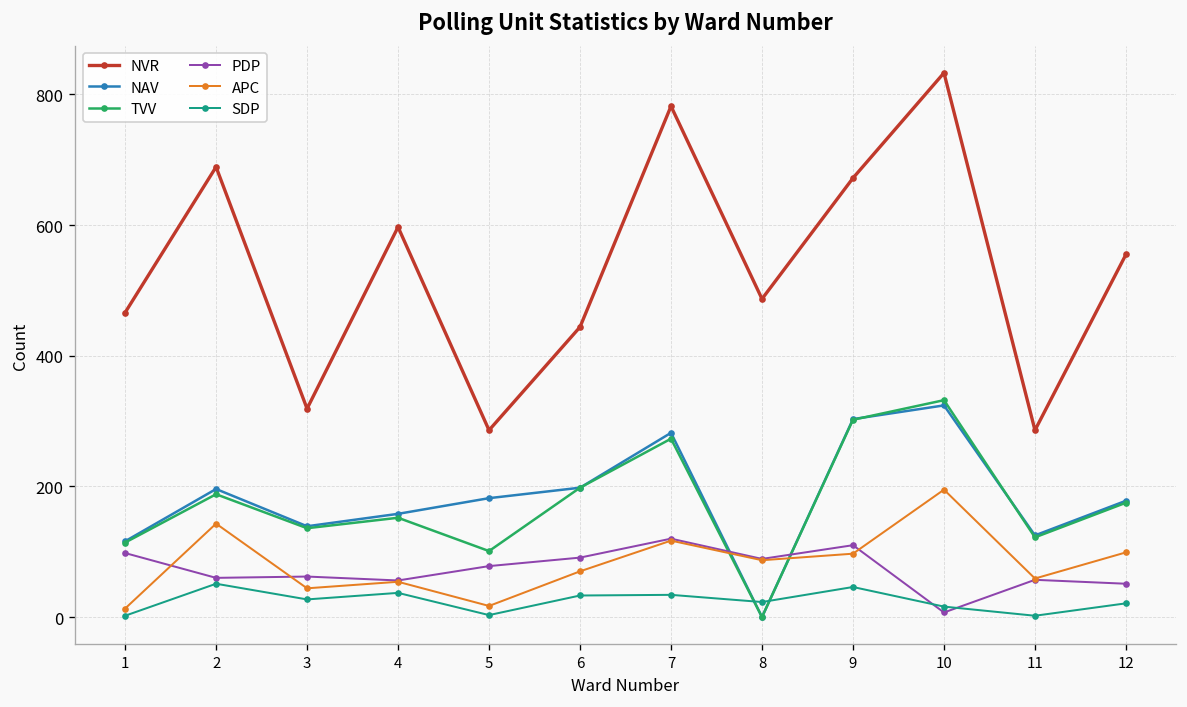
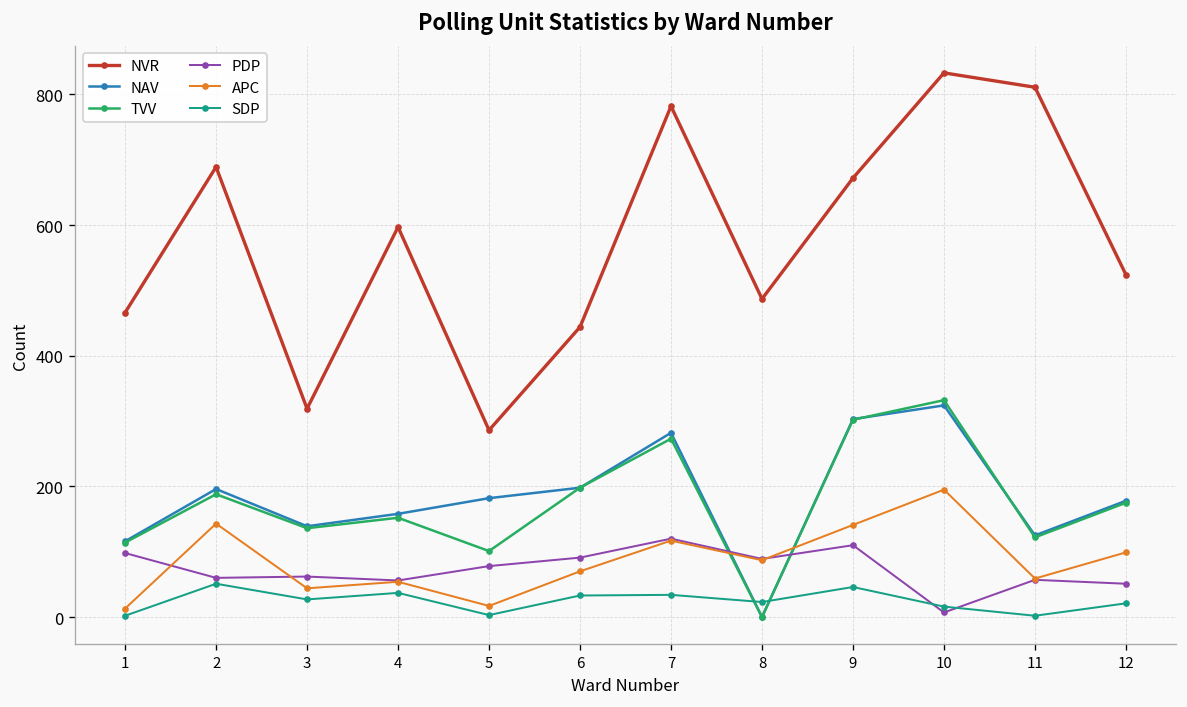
APC, 9: 100 -> 140
NVR, 11: 290 -> 810
NVR, 12: 560 -> 520
